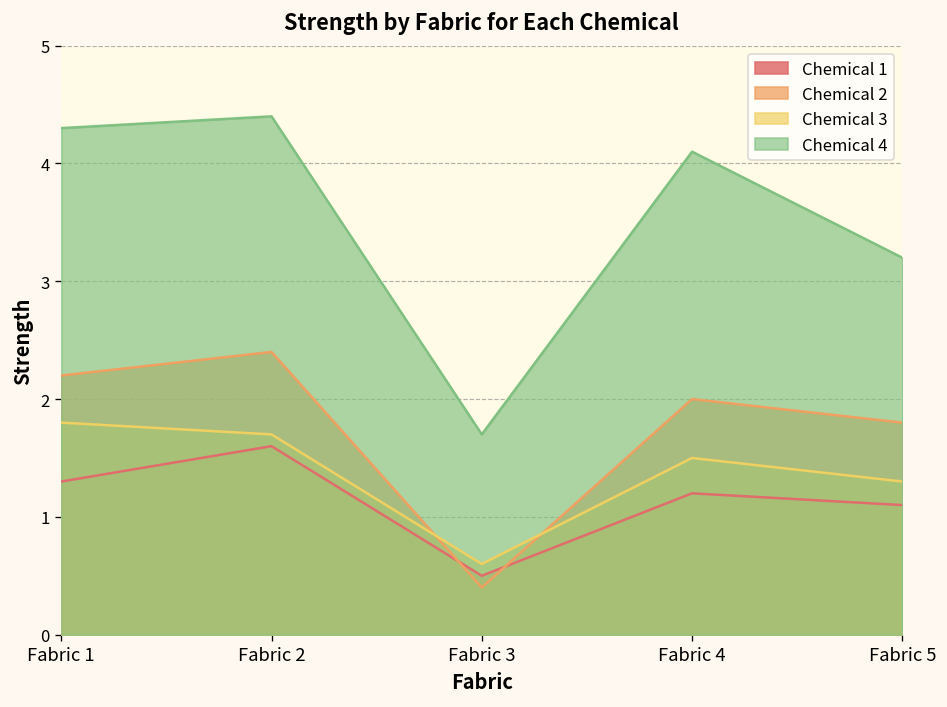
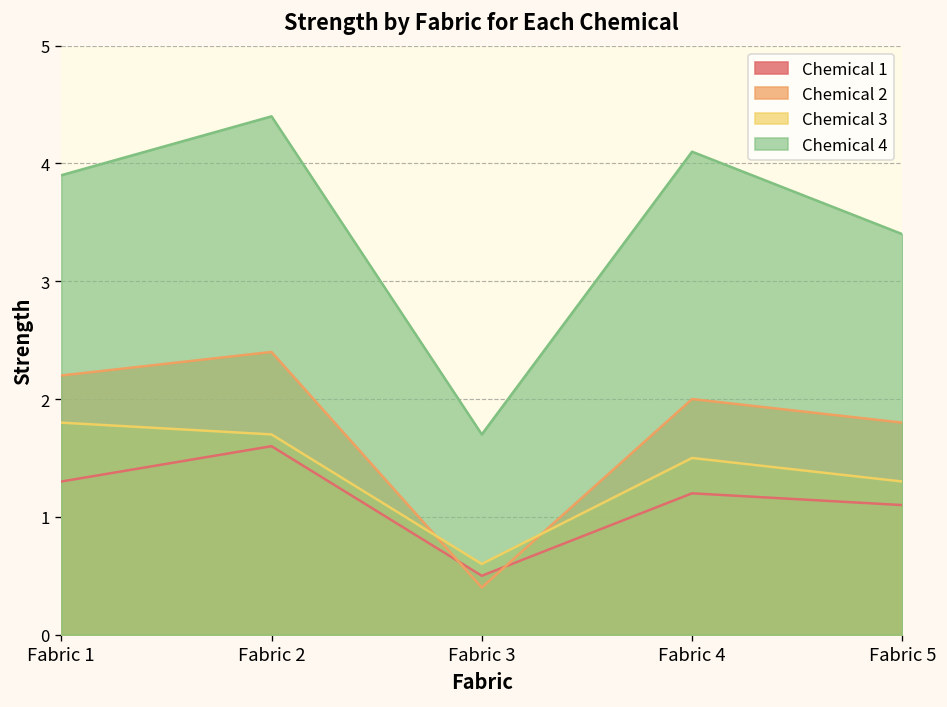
Chemical 4, Fabric 1: 4.3 -> 3.9
Chemical 4, Fabric 5: 3.2 -> 3.4
